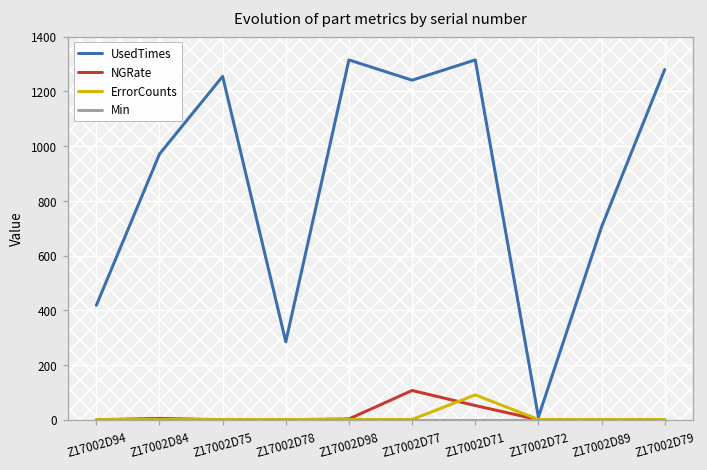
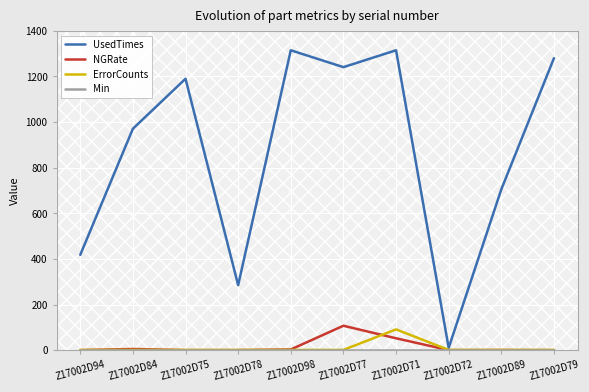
UsedTimes, Z17002D75: 1260 -> 1190
